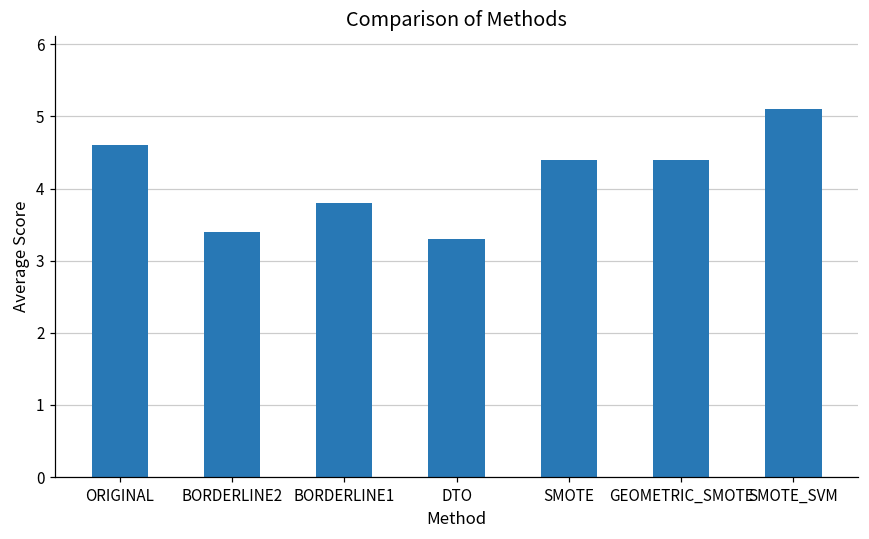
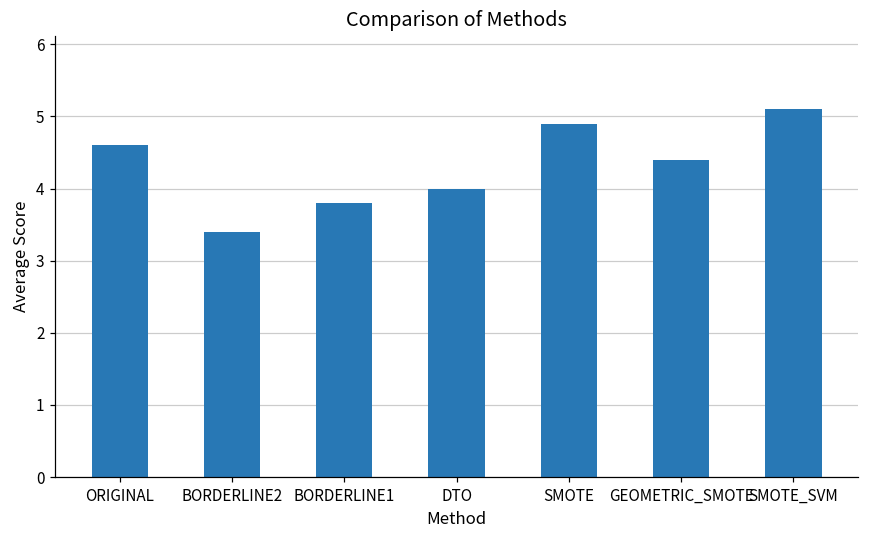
DTO: 3.3 -> 4.0
SMOTE: 4.4 -> 4.9
